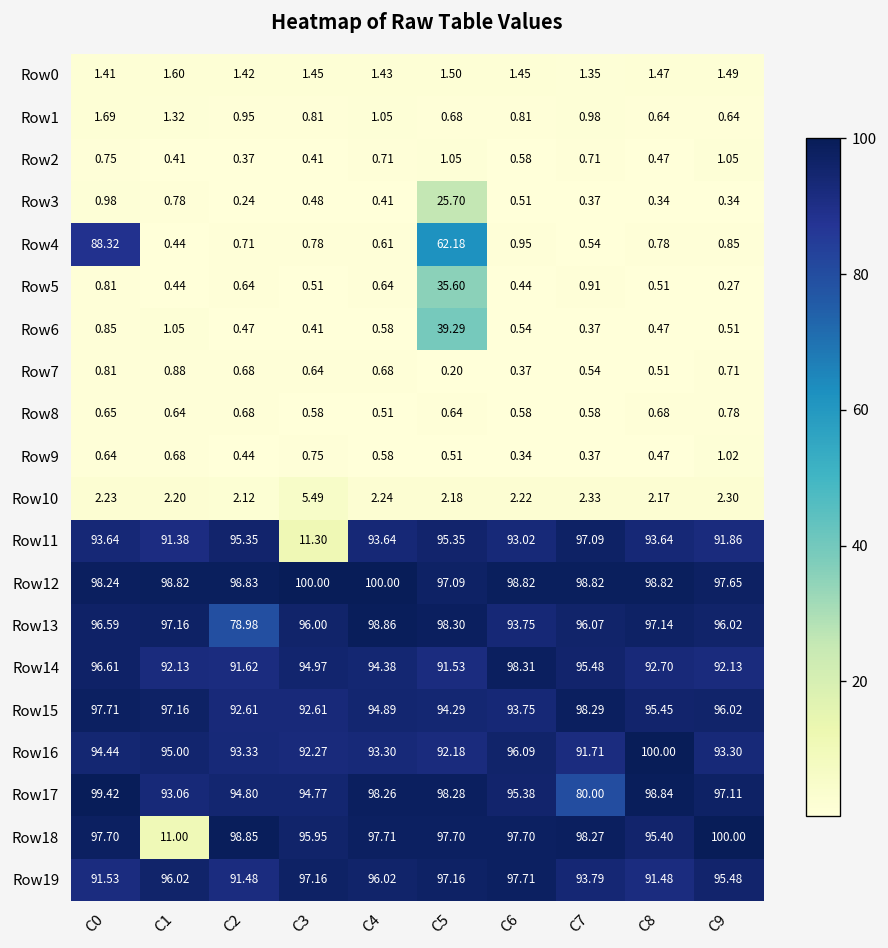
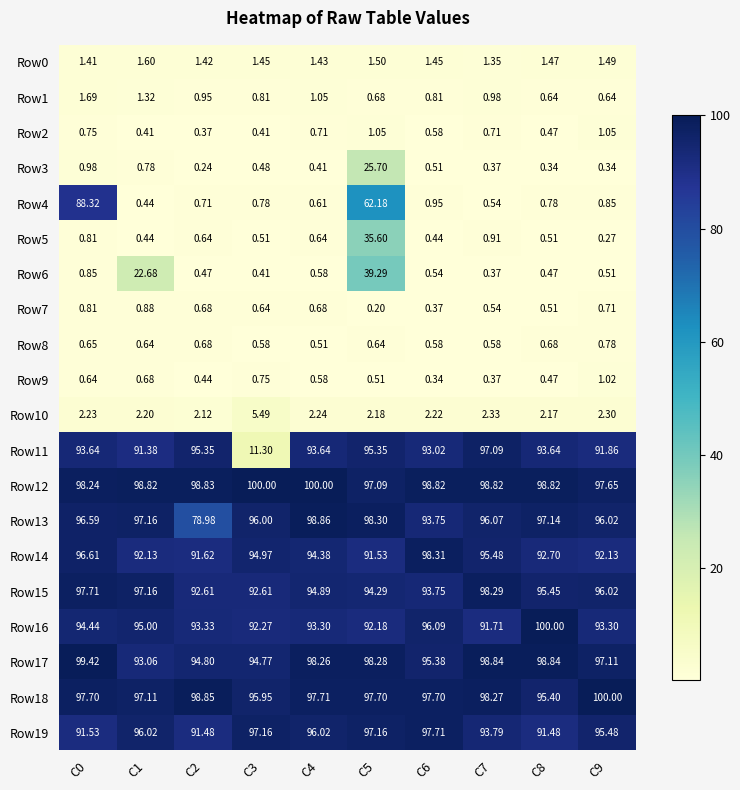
Row6, C1: 1.05 -> 22.68
Row17, C7: 80.00 -> 98.84
Row18, C1: 11.00 -> 97.11
